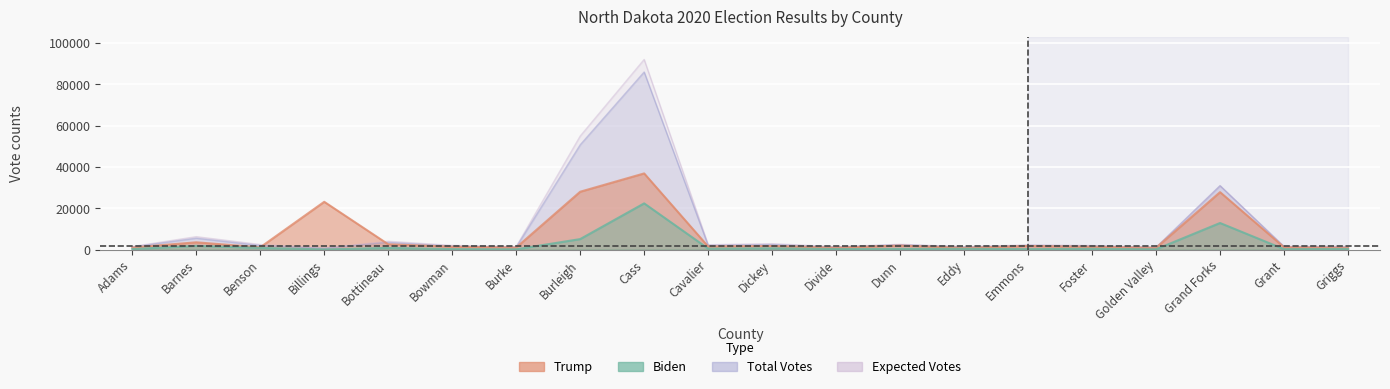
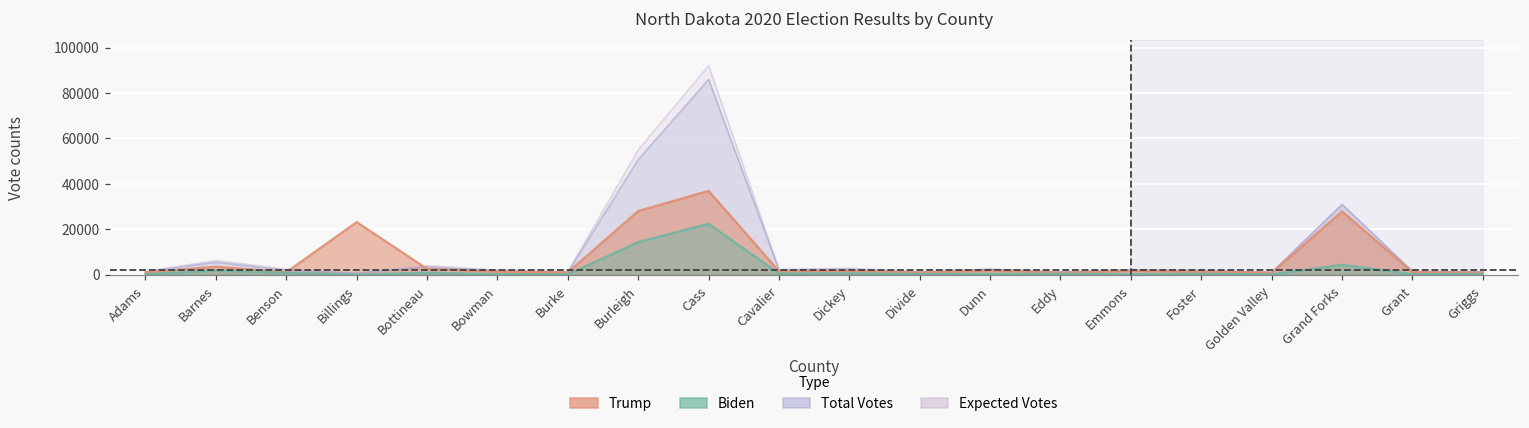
Biden, Burleigh: 5000 -> 14000
Biden, Grand Forks: 13000 -> 4000
